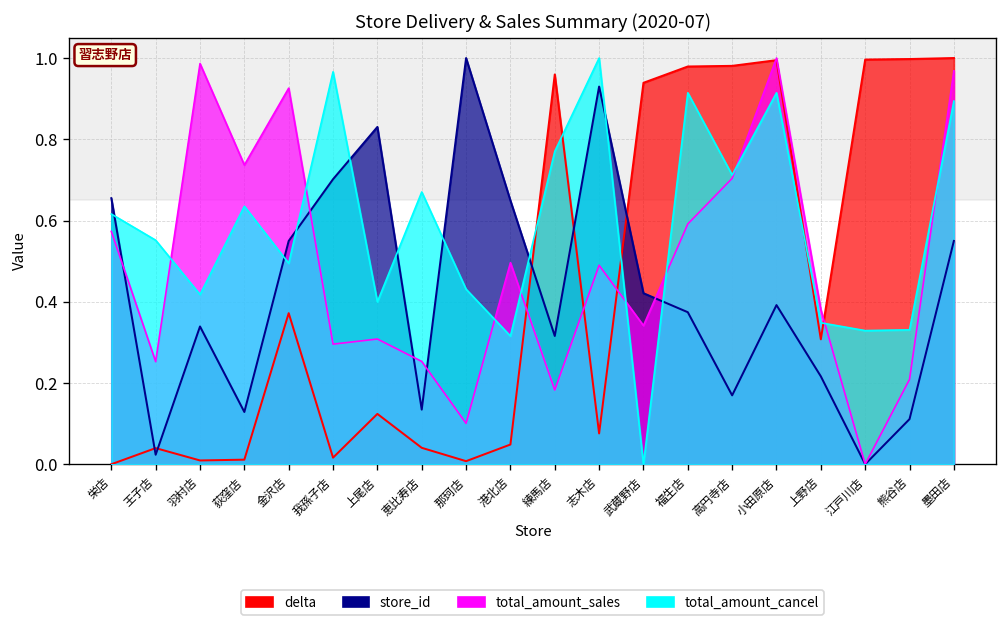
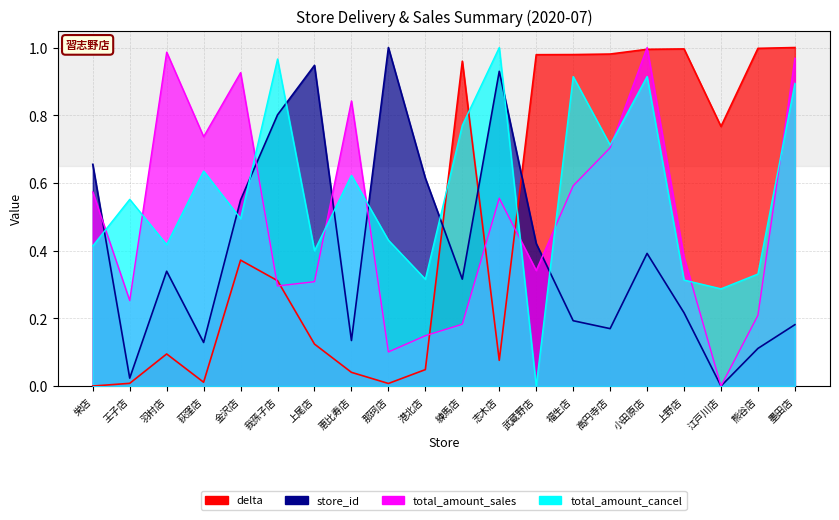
total_amount_cancel, 栄店: 0.62 -> 0.41
delta, 王子店: 0.04 -> 0.01
delta, 羽村店: 0.01 -> 0.09
delta, 我孫子店: 0.02 -> 0.31
store_id, 我孫子店: 0.70 -> 0.80
store_id, 上尾店: 0.83 -> 0.95
total_amount_sales, 恵比寿店: 0.25 -> 0.84
total_amount_cancel, 恵比寿店: 0.67 -> 0.62
store_id, 港北店: 0.65 -> 0.61
total_amount_sales, 港北店: 0.50 -> 0.15
total_amount_sales, 志木店: 0.49 -> 0.55
delta, 武蔵野店: 0.94 -> 0.98
store_id, 福生店: 0.37 -> 0.19
delta, 上野店: 0.31 -> 1.00
total_amount_cancel, 上野店: 0.35 -> 0.31
delta, 江戸川店: 1.00 -> 0.77
total_amount_cancel, 江戸川店: 0.33 -> 0.29
store_id, 墨田店: 0.55 -> 0.18
